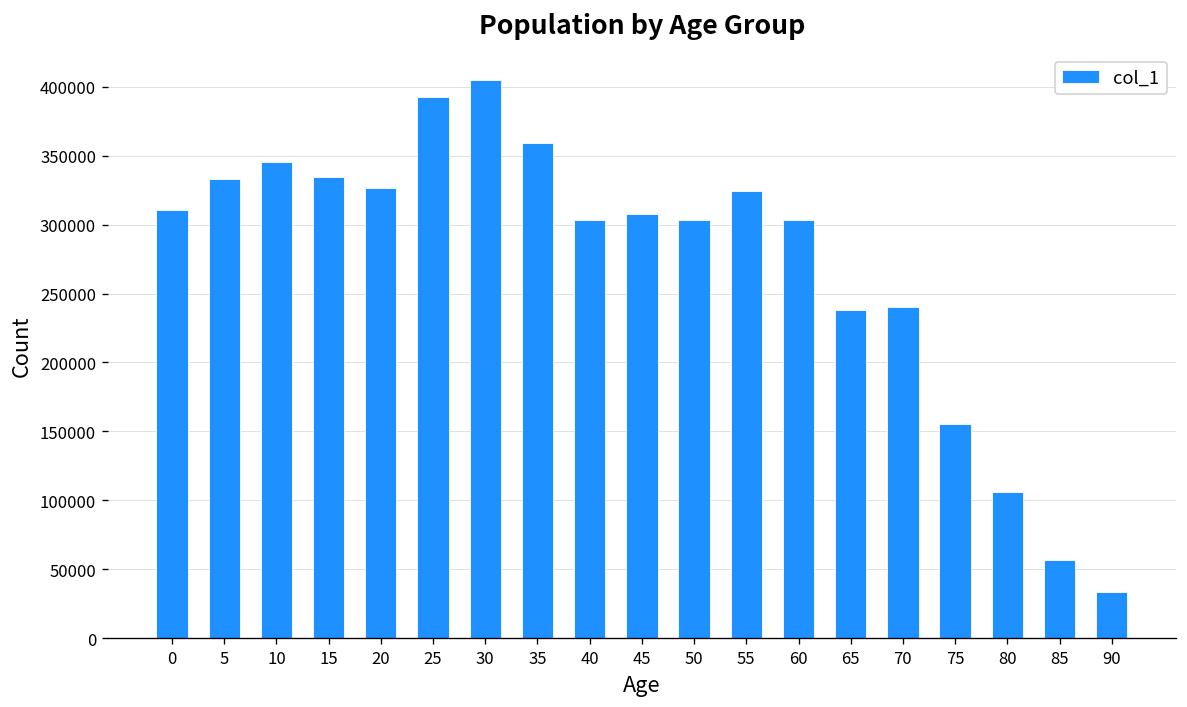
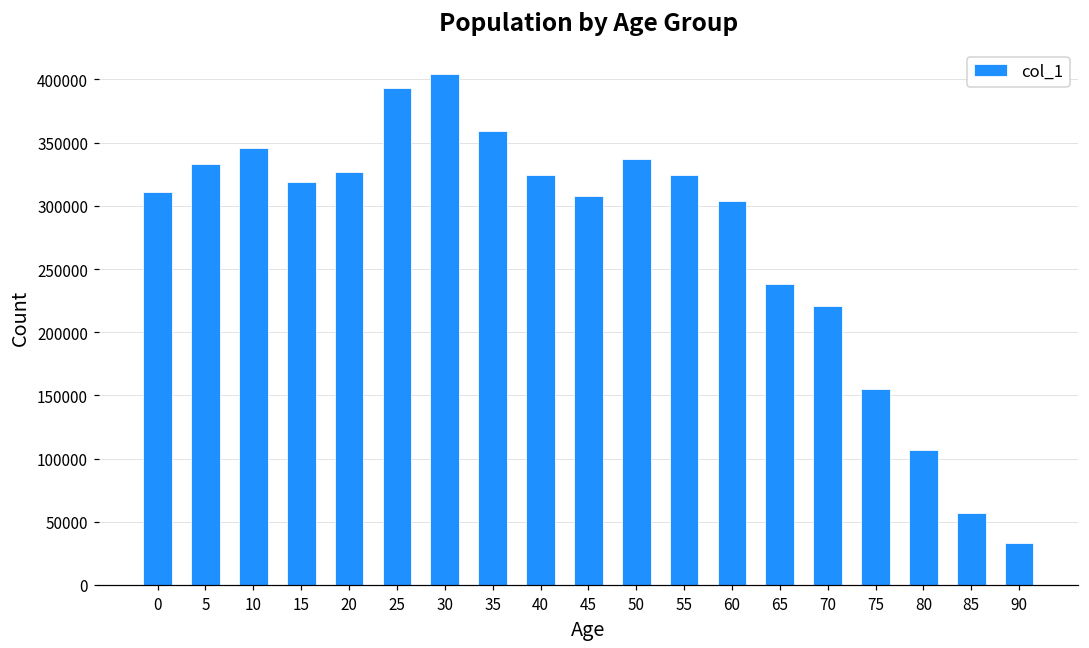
15: 334000 -> 319000
40: 303000 -> 324000
50: 303000 -> 337000
70: 241000 -> 221000
